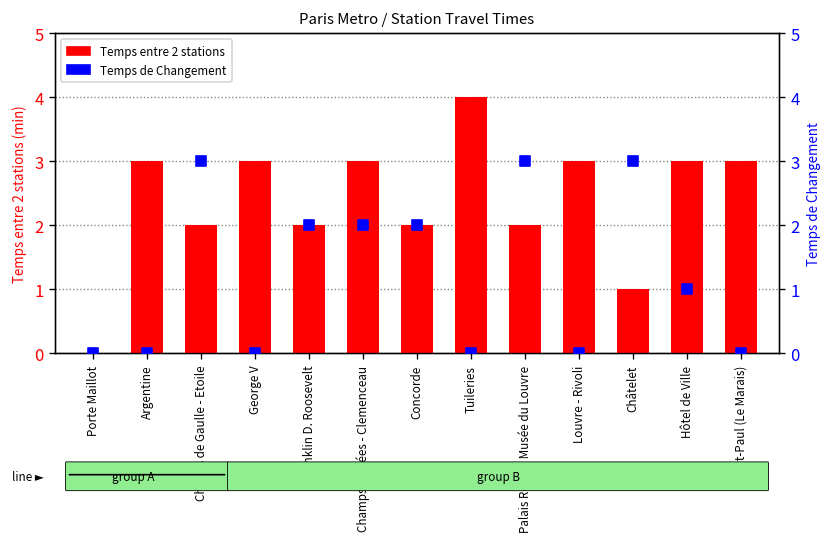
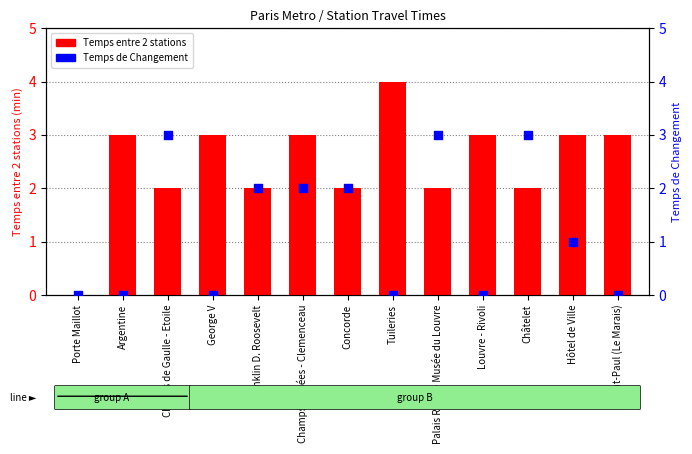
Temps entre 2 stations, Châtelet: 1 -> 2
